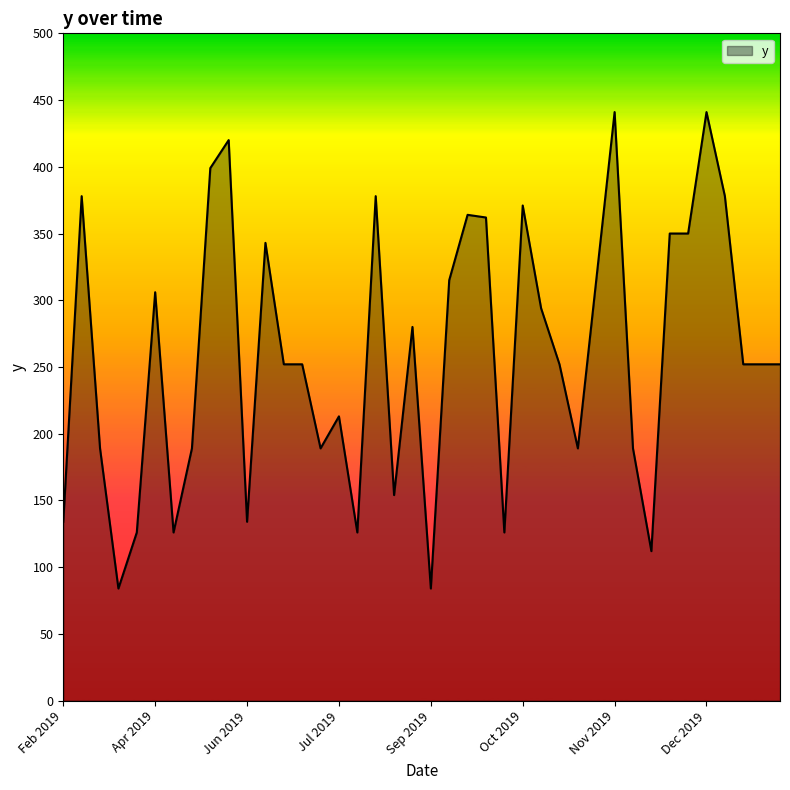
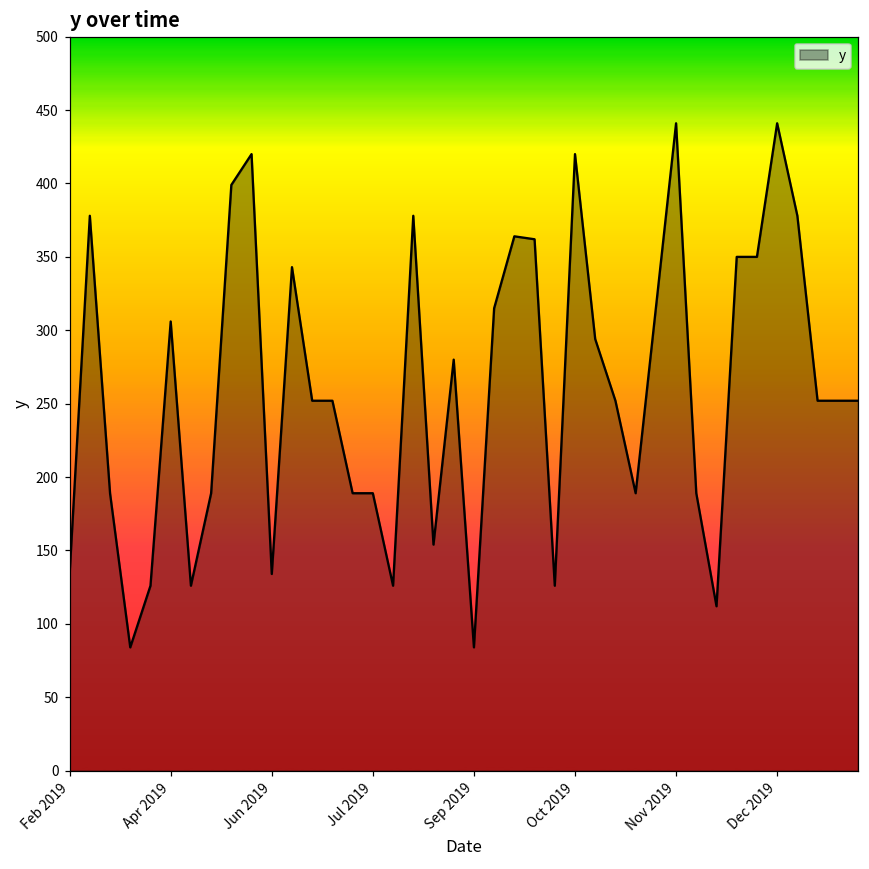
Jul 2019: 213 -> 189
Oct 2019: 371 -> 420
